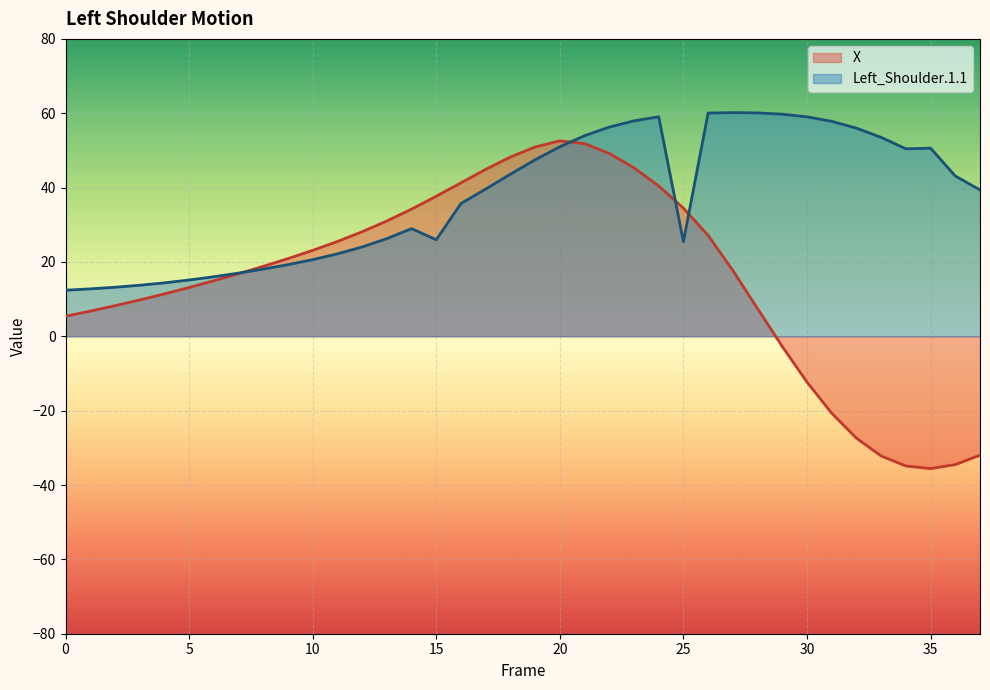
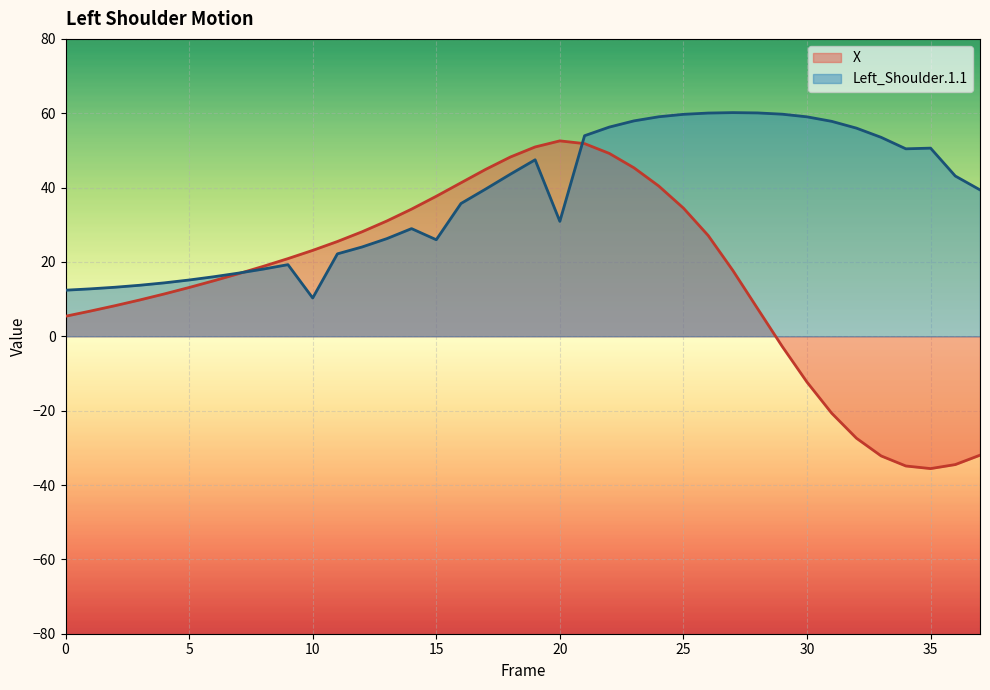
Left_Shoulder.1.1, 10: 21 -> 10
Left_Shoulder.1.1, 20: 51 -> 31
Left_Shoulder.1.1, 25: 25 -> 60
